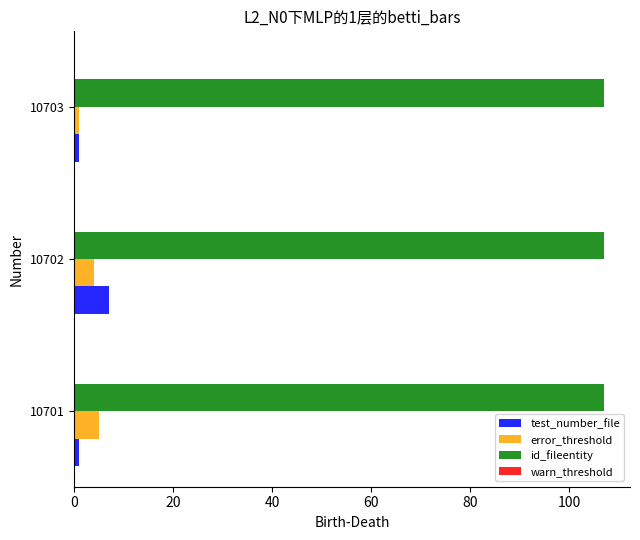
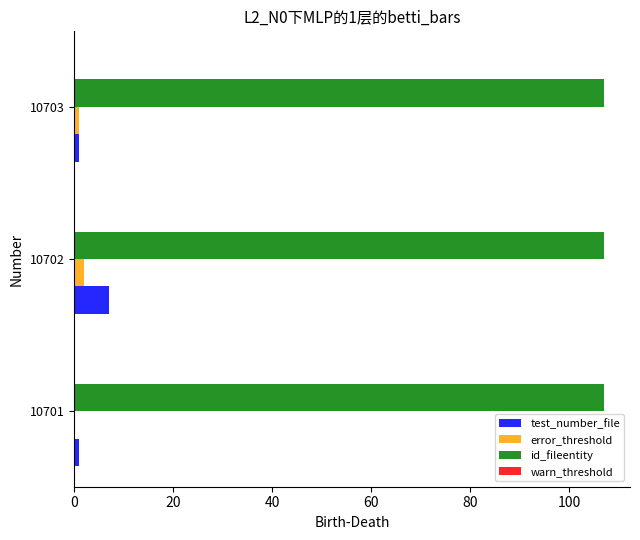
error_threshold, 10702: 4 -> 2
error_threshold, 10701: 5 -> 0
